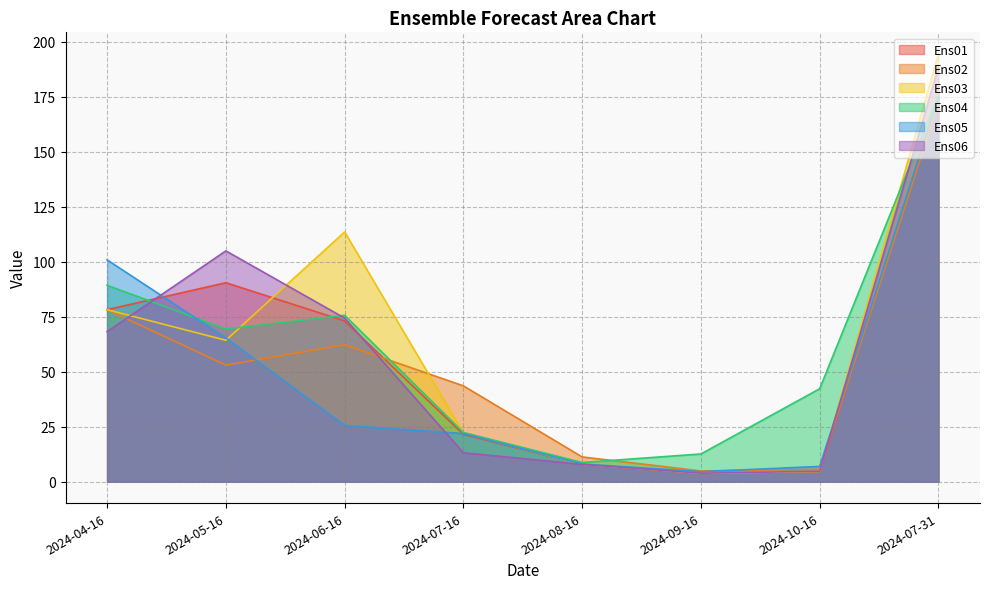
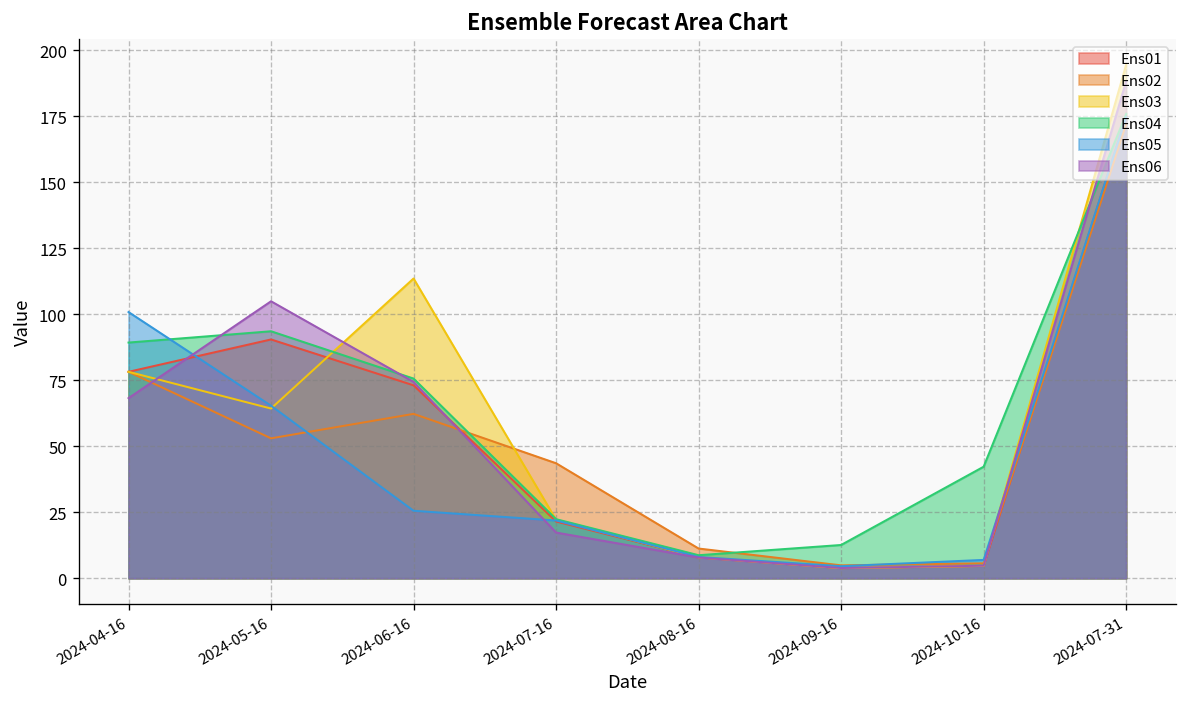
Ens04, 2024-05-16: 69 -> 94
Ens06, 2024-07-16: 13 -> 17
